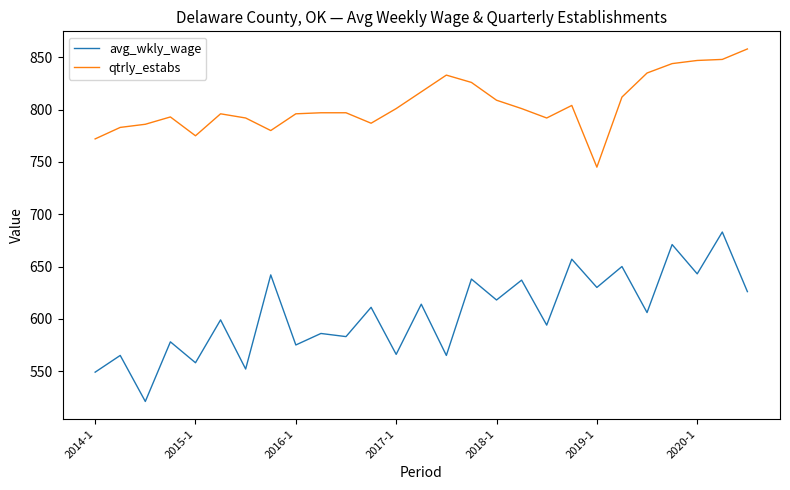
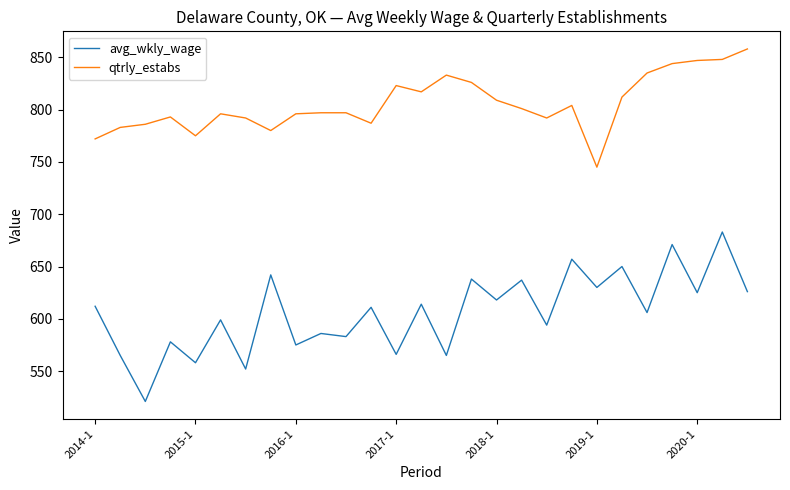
avg_wkly_wage, 2014-1: 549 -> 612
qtrly_estabs, 2017-1: 801 -> 823
avg_wkly_wage, 2020-1: 643 -> 625
